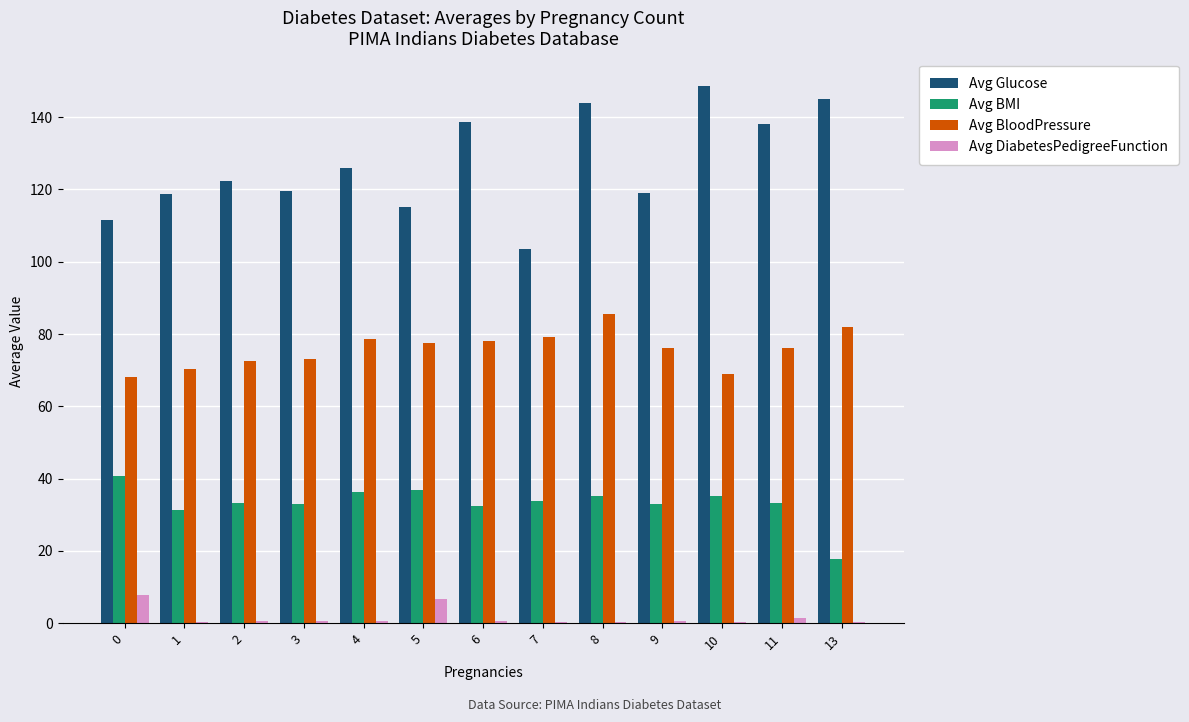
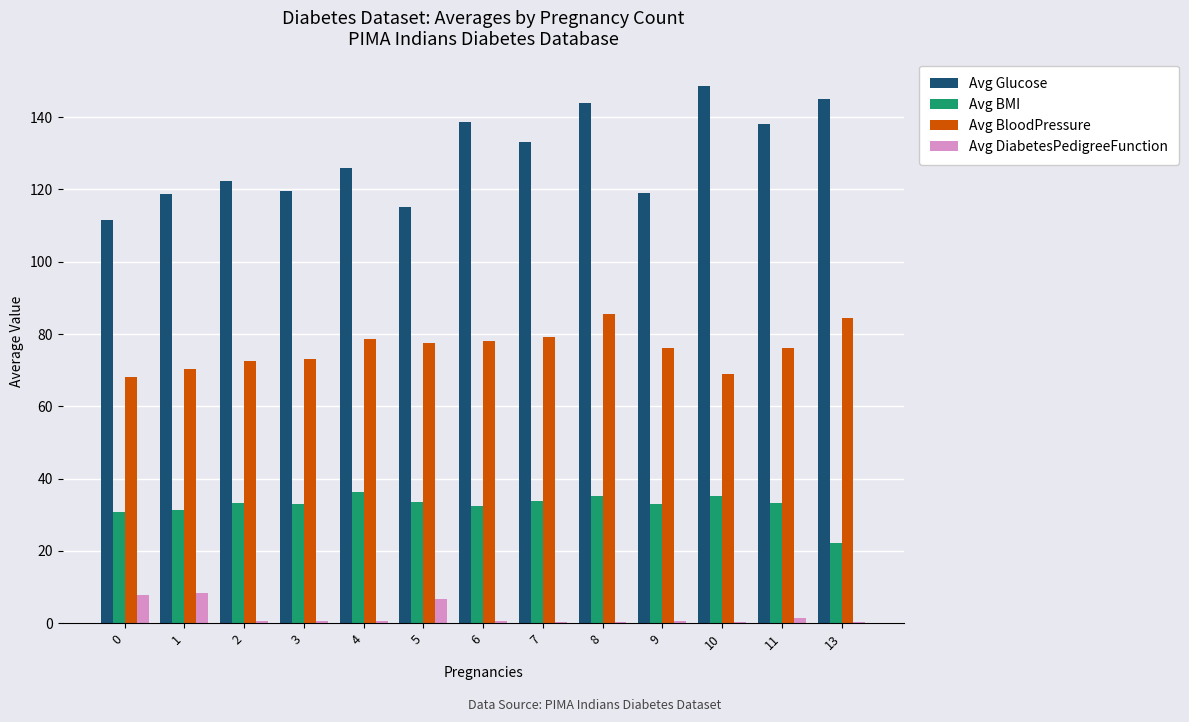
Avg BMI, 0: 41 -> 31
Avg DiabetesPedigreeFunction, 1: 0 -> 8
Avg BMI, 5: 37 -> 34
Avg Glucose, 7: 104 -> 133
Avg BMI, 13: 18 -> 22
Avg BloodPressure, 13: 82 -> 85
